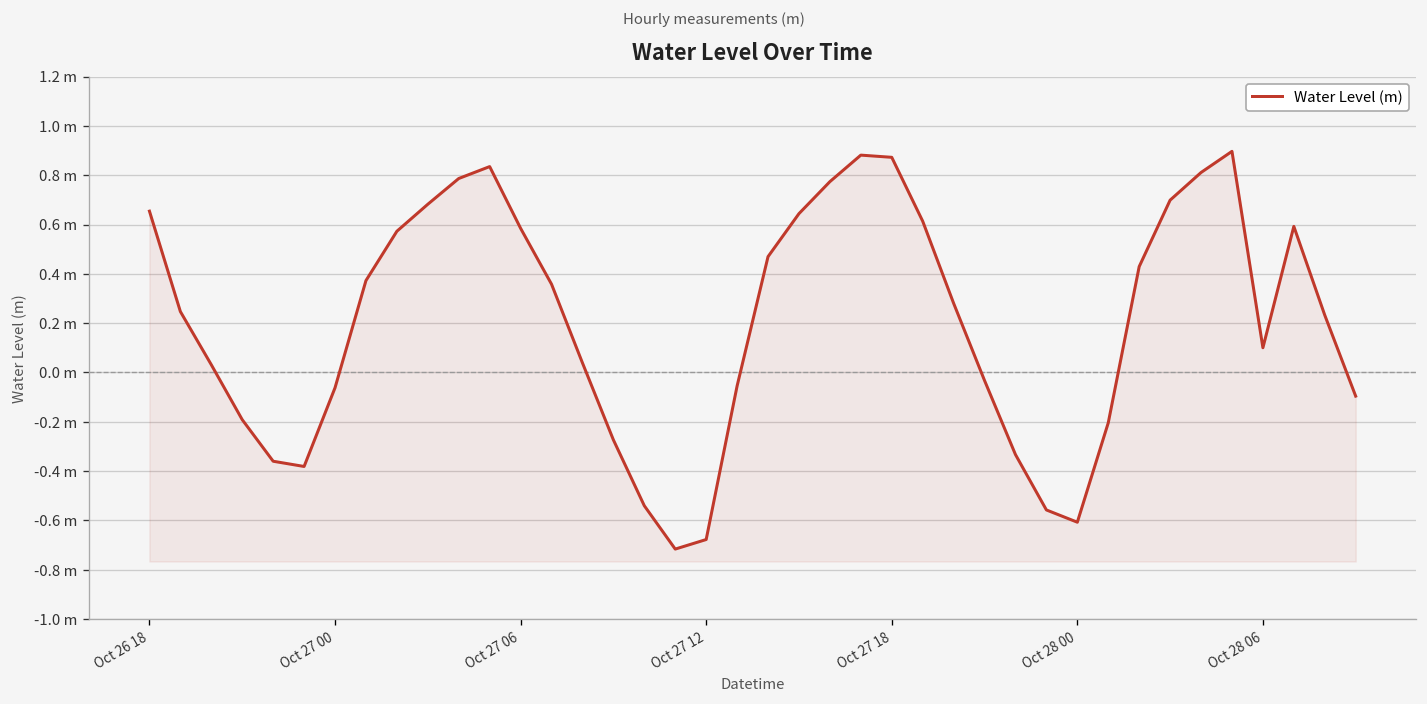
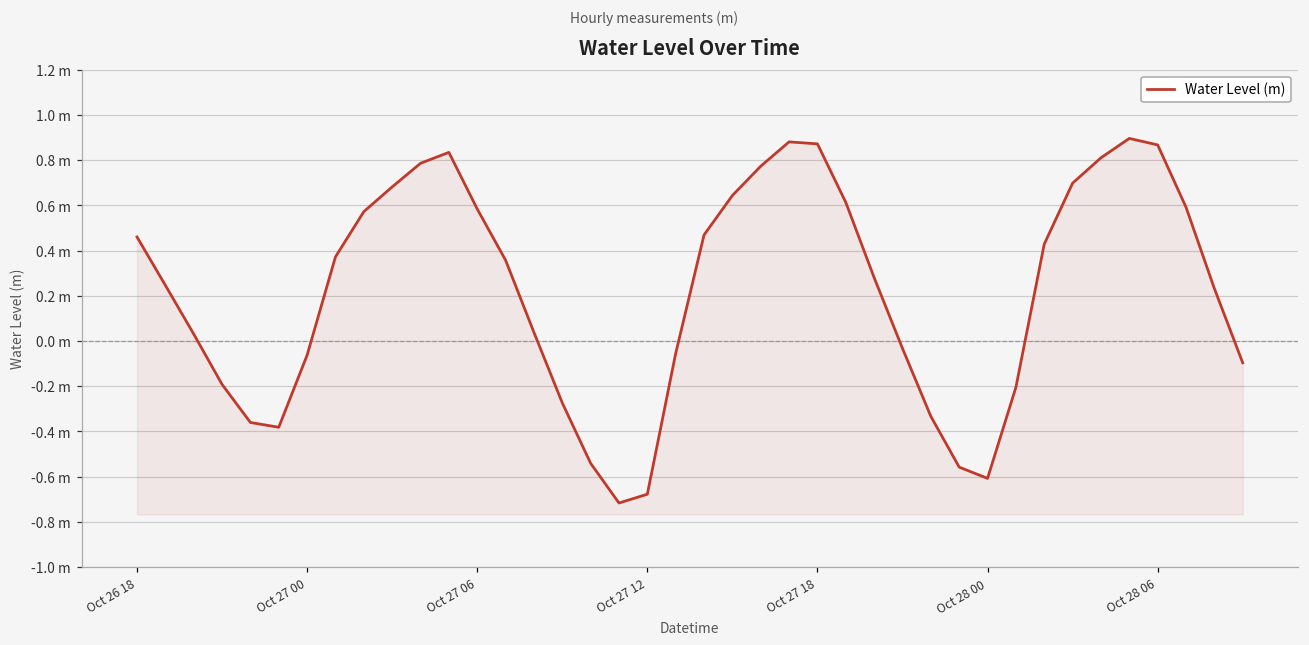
Oct 26 18: 0.65 m -> 0.46 m
Oct 28 06: 0.10 m -> 0.87 m
